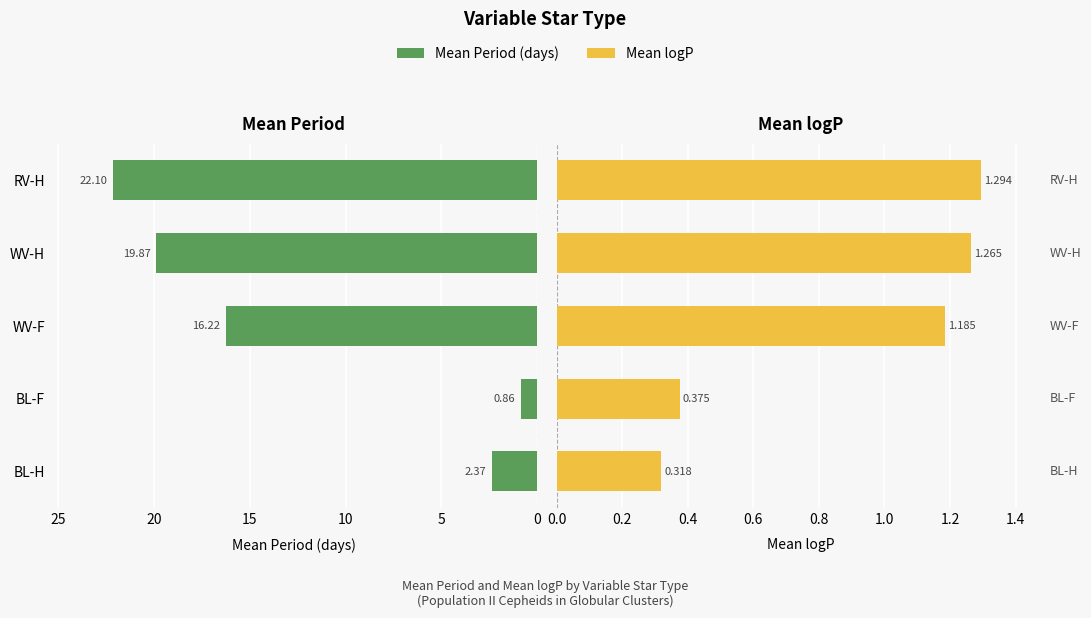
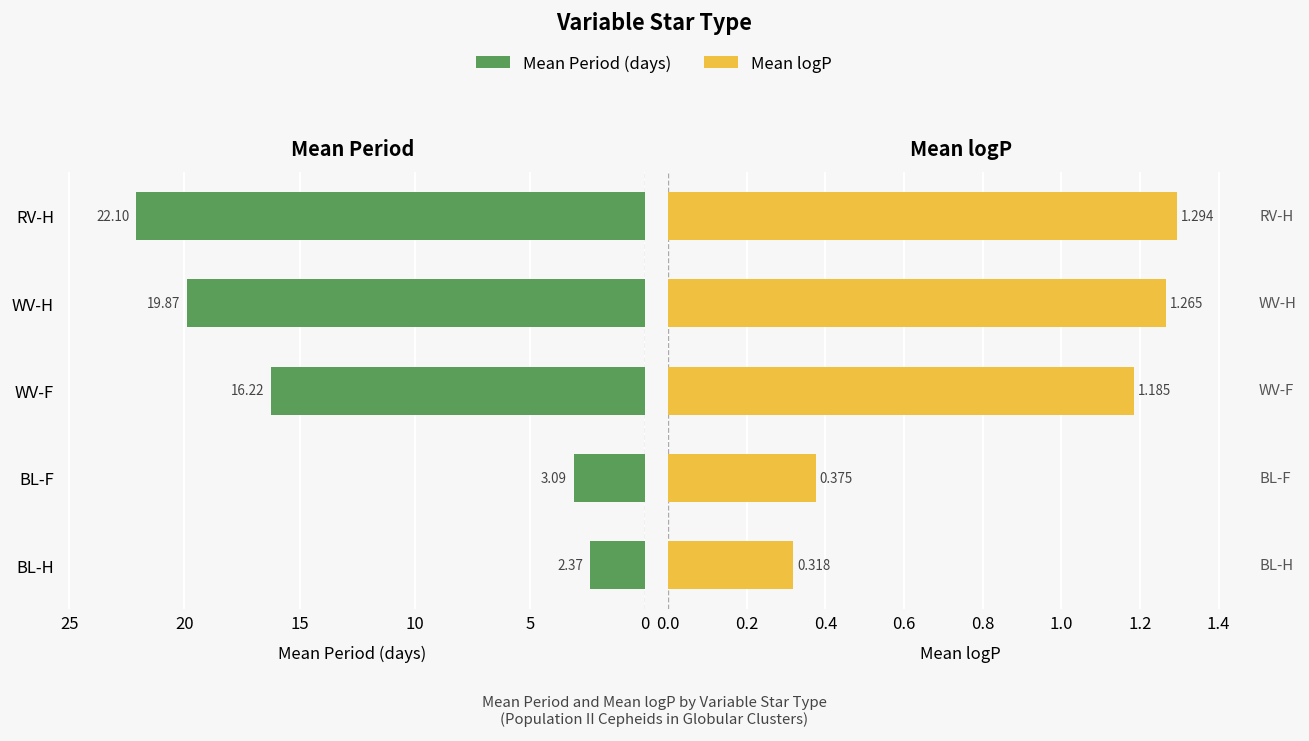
Mean Period, BL-F: 0.86 -> 3.09
